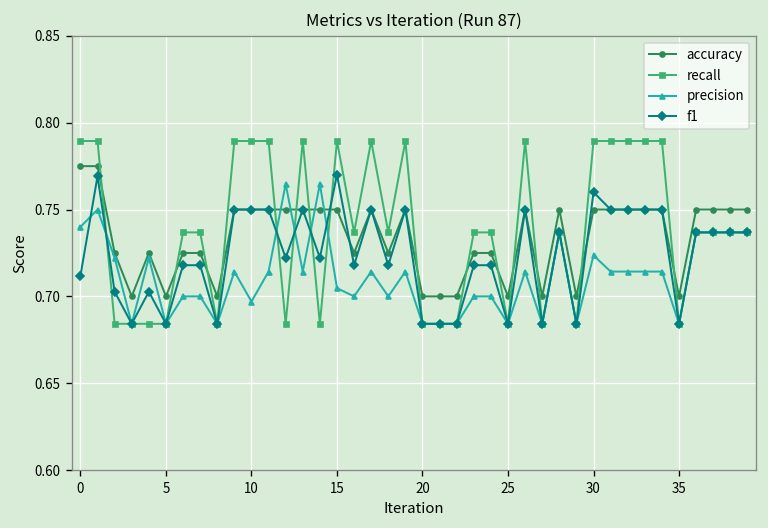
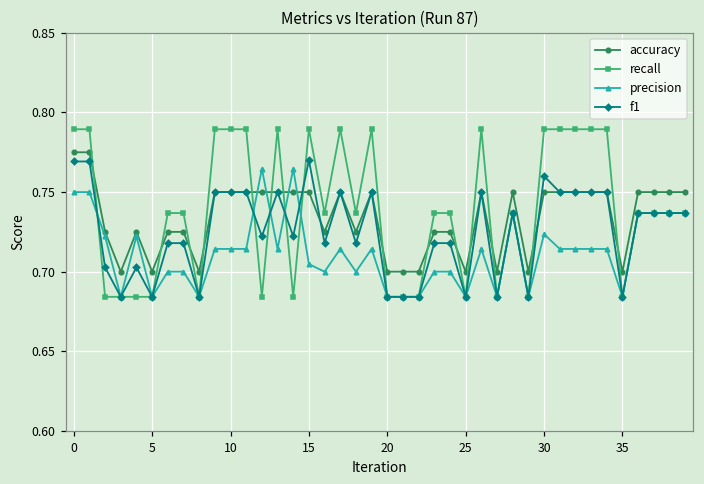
precision, 0: 0.74 -> 0.75
f1, 0: 0.712 -> 0.769
precision, 10: 0.697 -> 0.714
